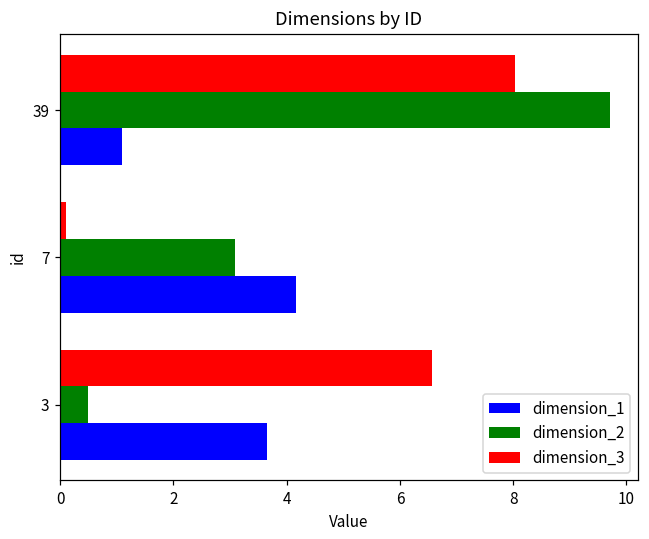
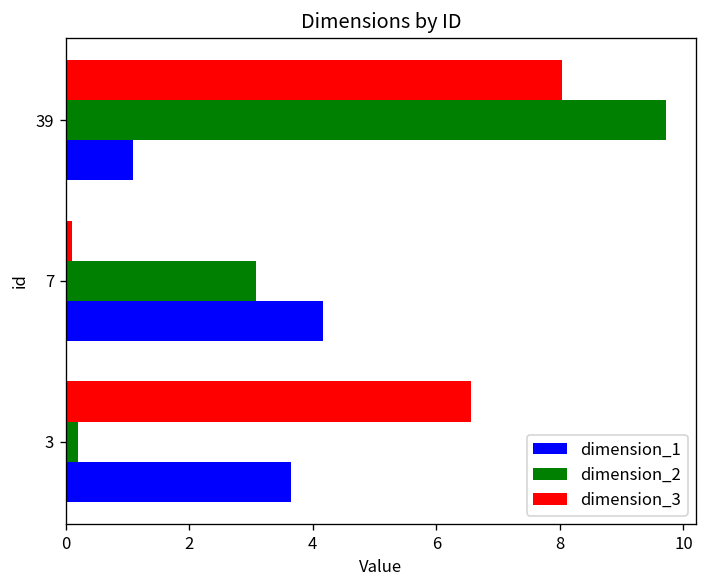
dimension_2, 3: 0.5 -> 0.2
